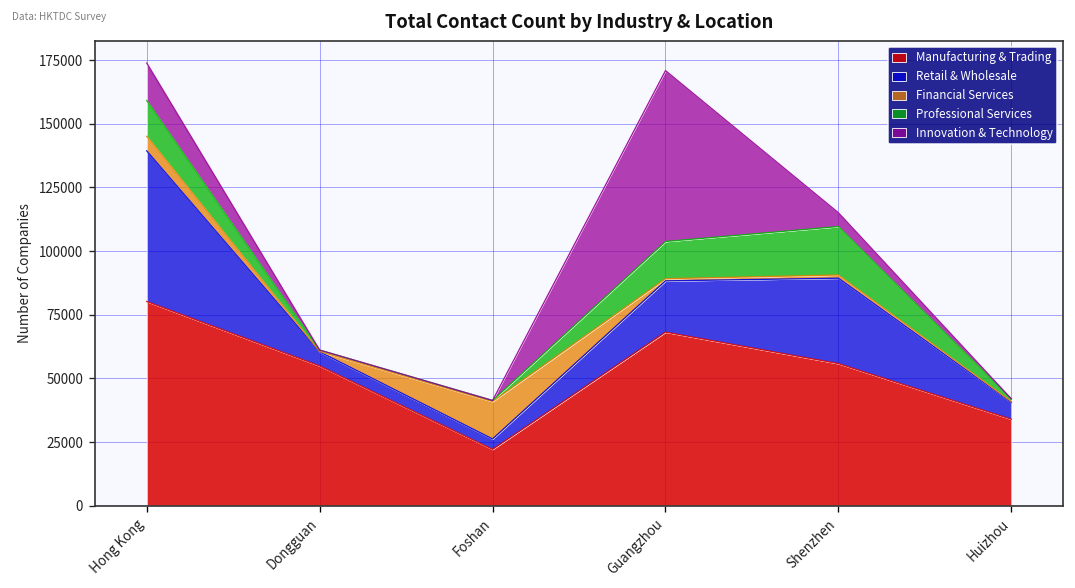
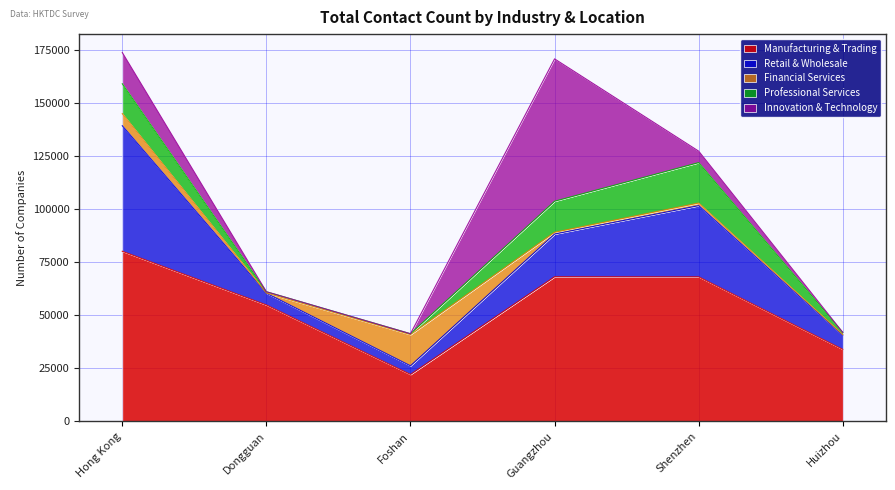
Manufacturing & Trading, Shenzhen: 56000 -> 68000
